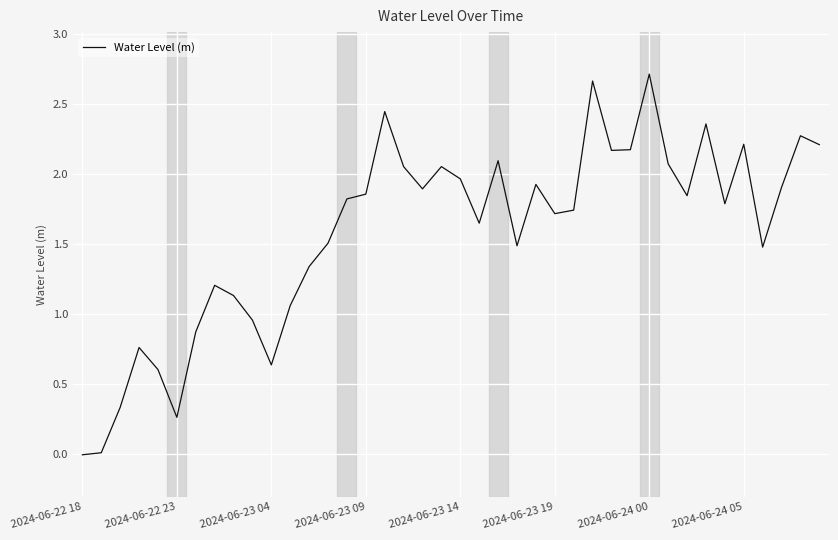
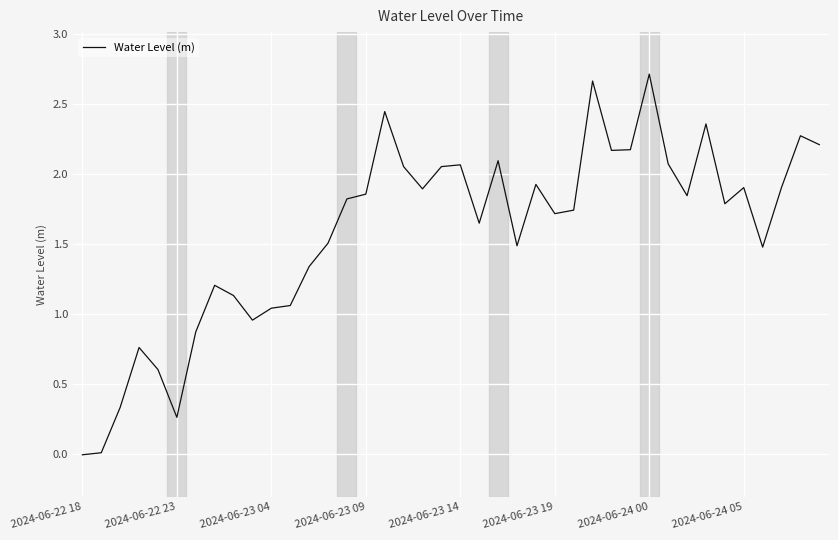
2024-06-23 04: 0.64 -> 1.04
2024-06-23 14: 1.97 -> 2.07
2024-06-24 05: 2.21 -> 1.90
